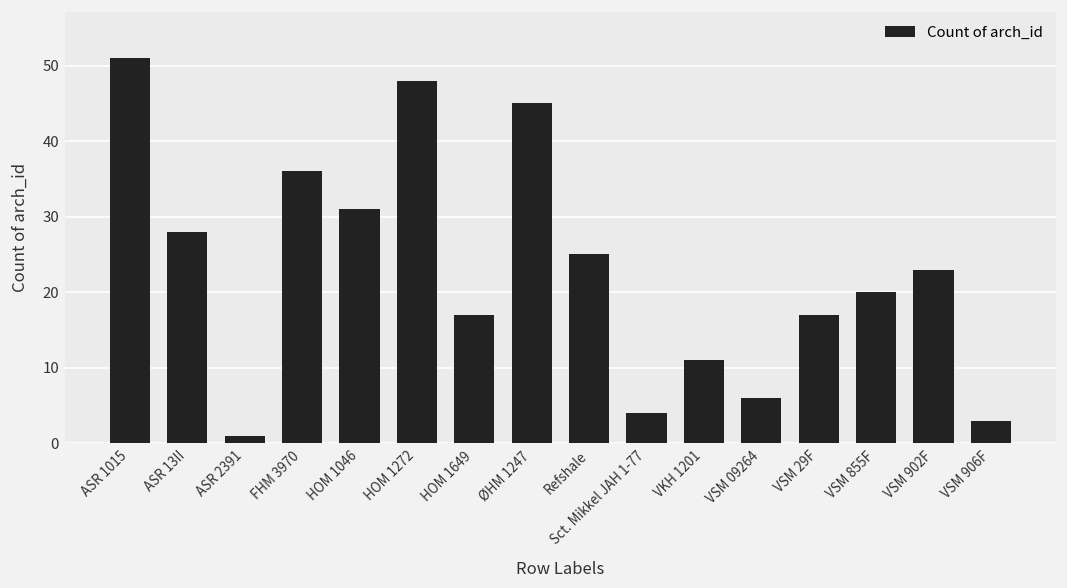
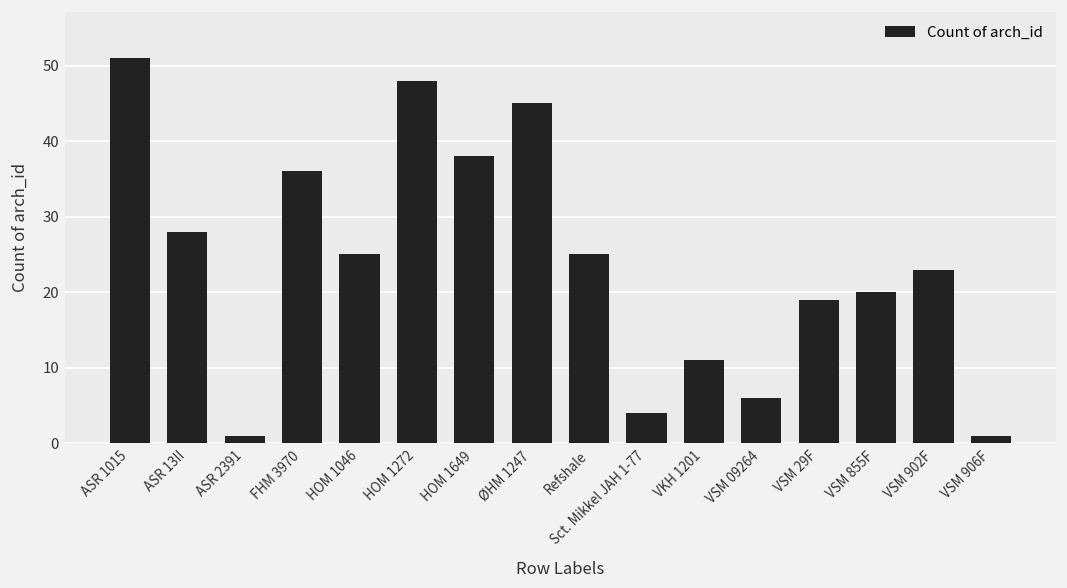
HOM 1046: 31 -> 25
HOM 1649: 17 -> 38
VSM 29F: 17 -> 19
VSM 906F: 3 -> 1
